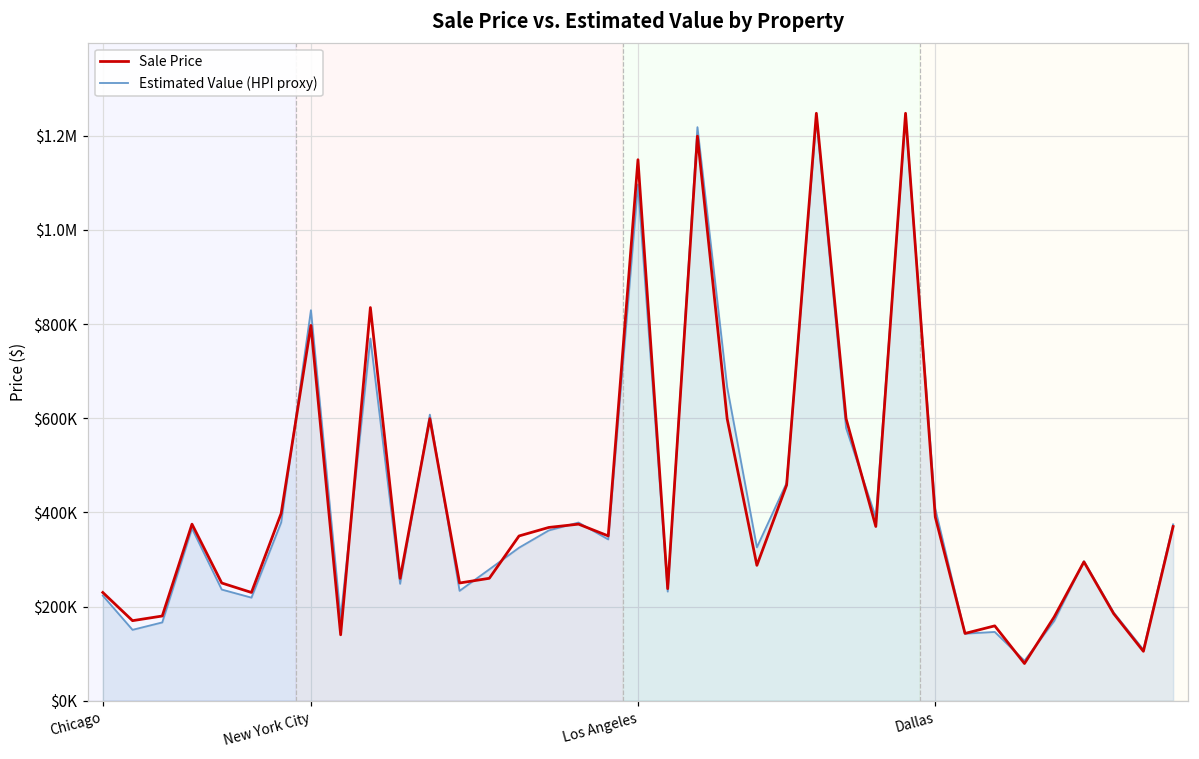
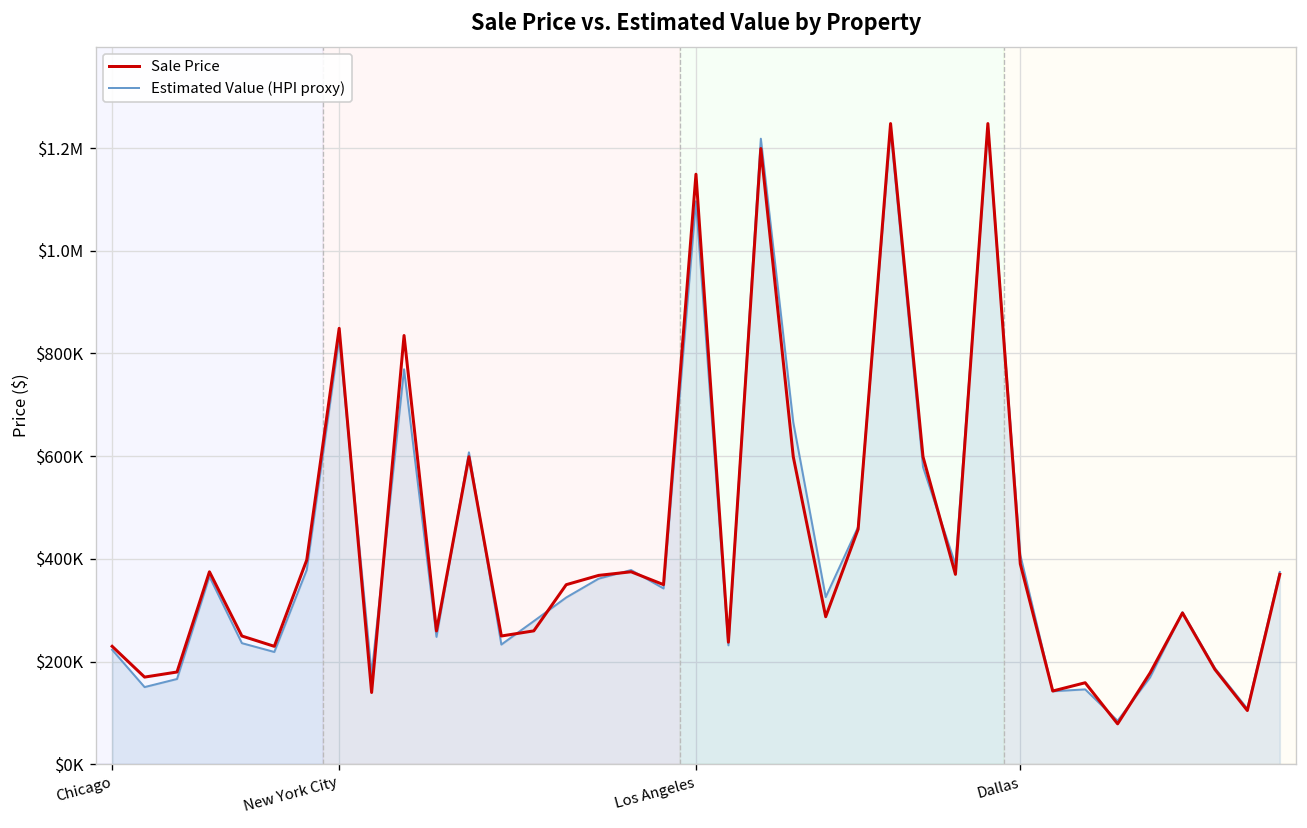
Sale Price, New York City: $800000 -> $850000
